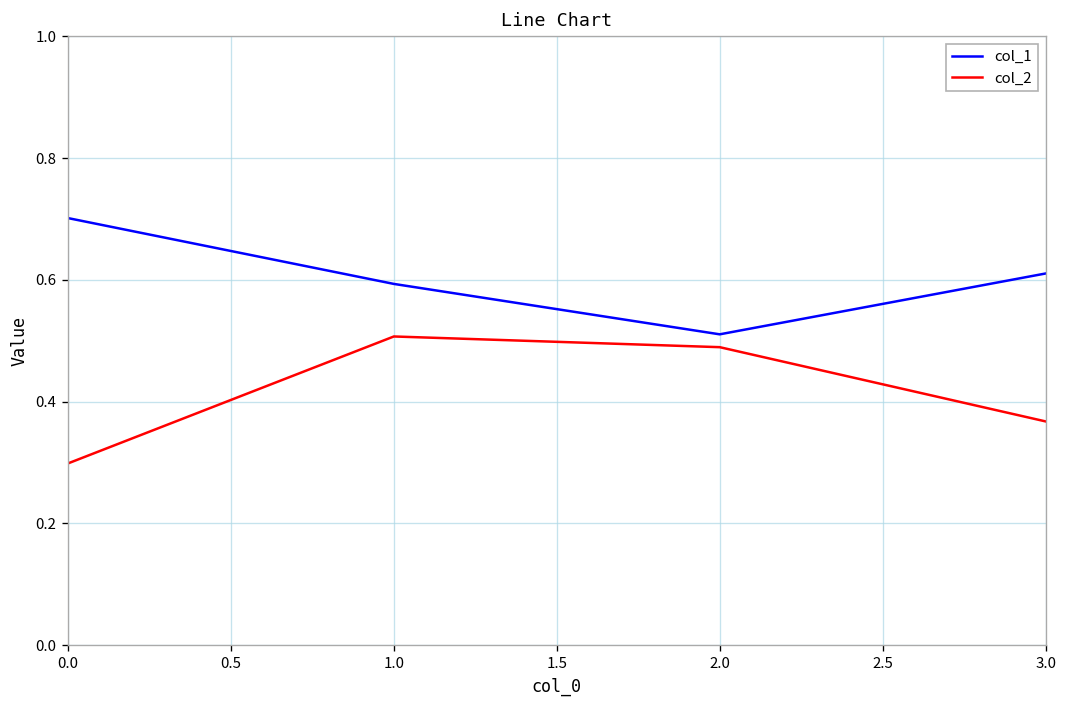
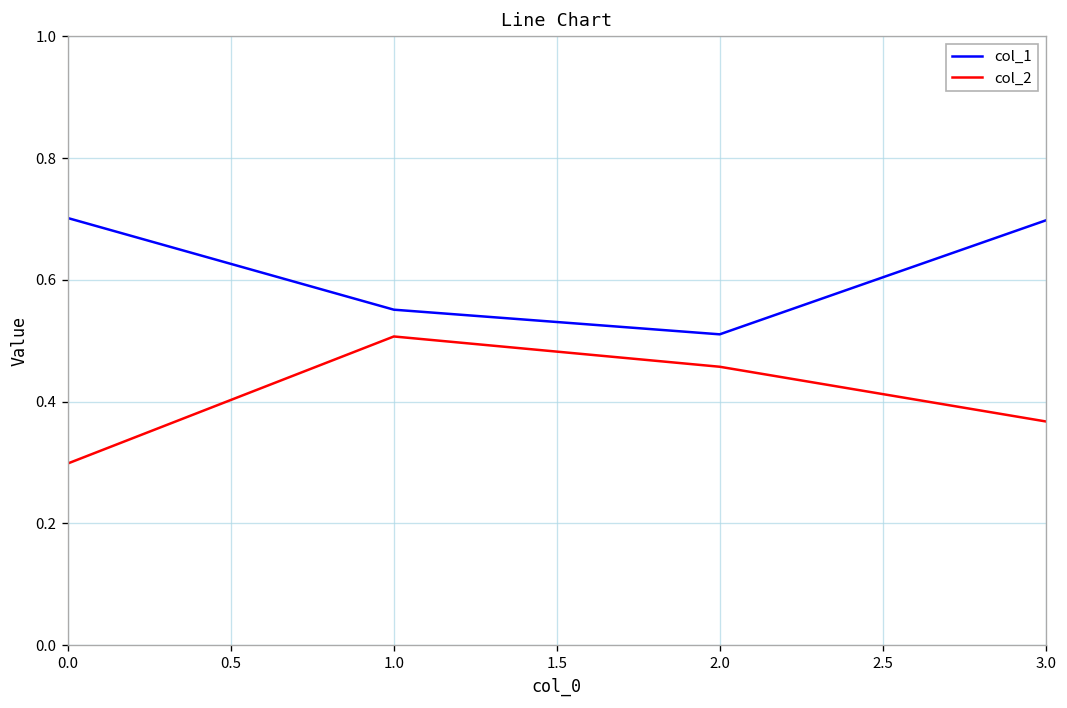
col_1, 1.0: 0.59 -> 0.55
col_2, 2.0: 0.49 -> 0.46
col_1, 3.0: 0.61 -> 0.70
